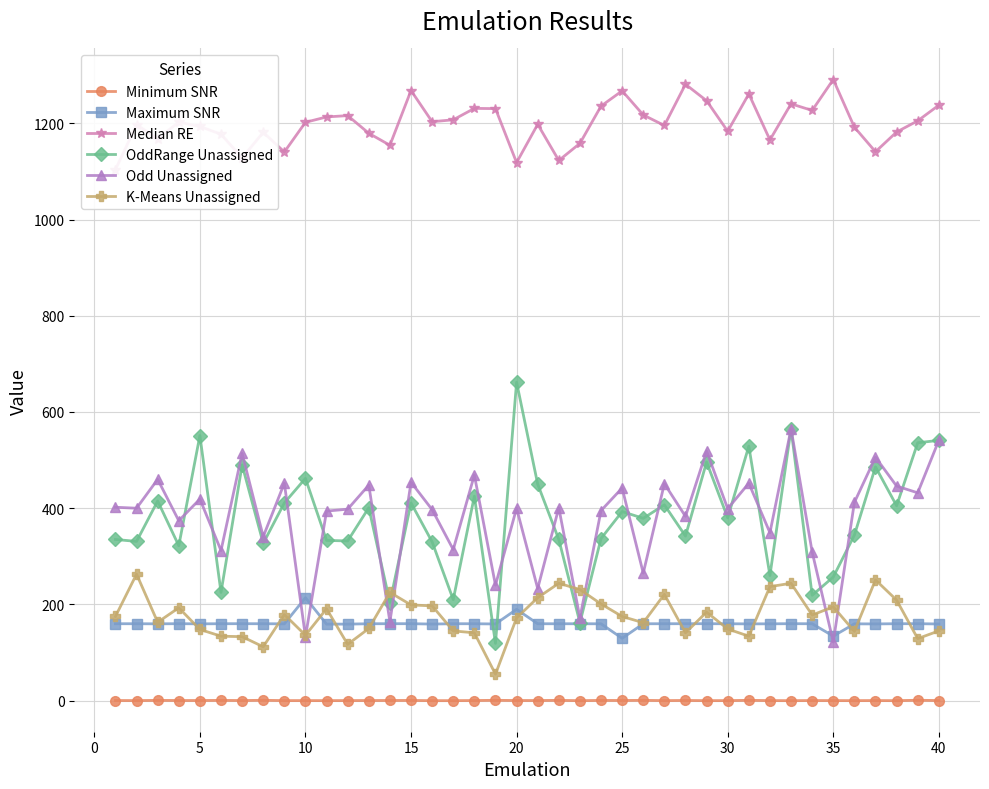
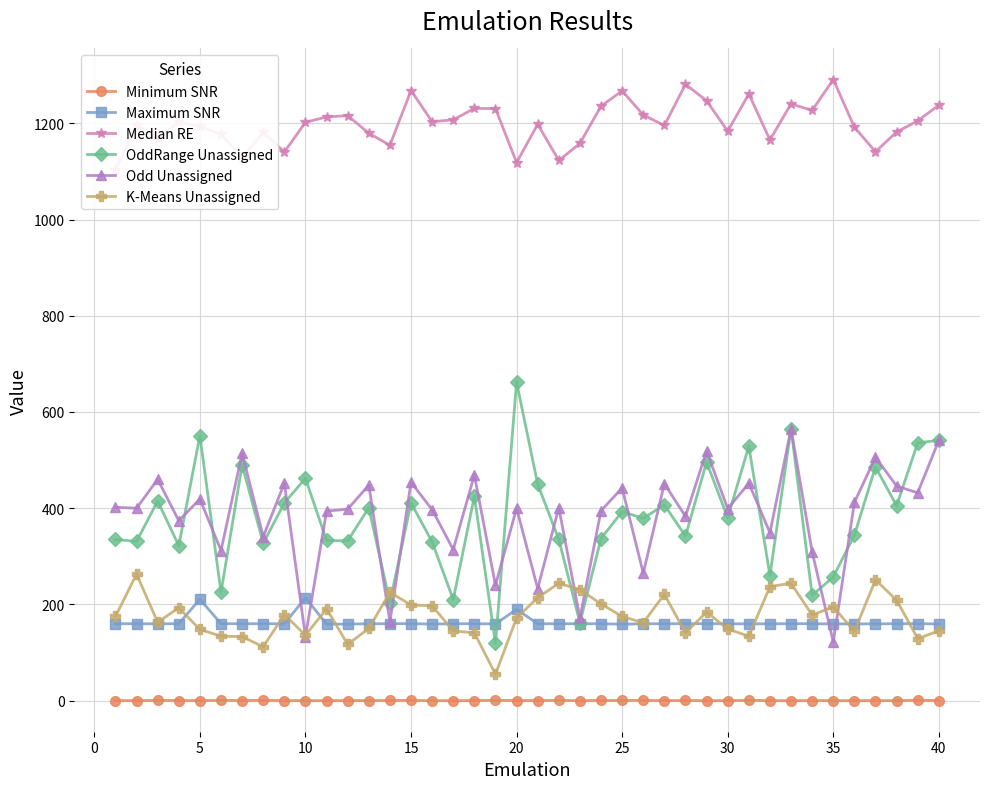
Maximum SNR, 5: 160 -> 210
Maximum SNR, 25: 130 -> 160
Maximum SNR, 35: 130 -> 160
